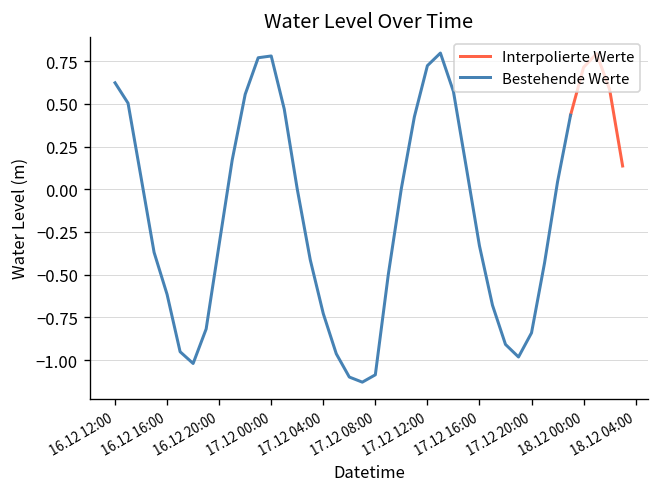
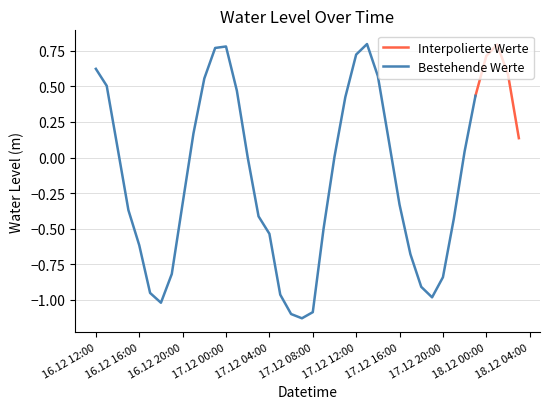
Bestehende Werte, 17.12 04:00: -0.73 -> -0.54
